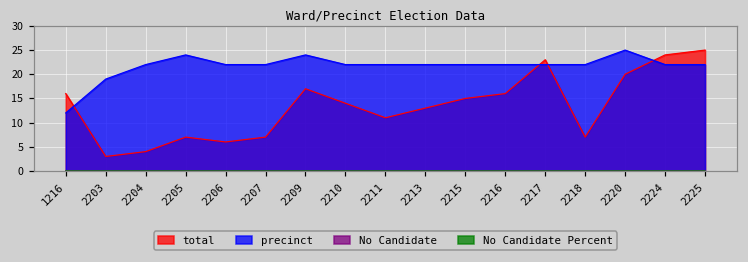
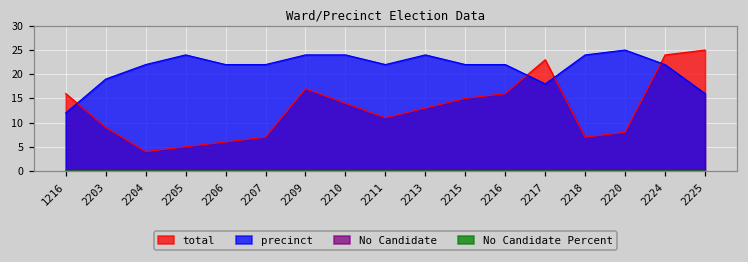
total, 2203: 3 -> 9
total, 2205: 7 -> 5
precinct, 2210: 22 -> 24
precinct, 2213: 22 -> 24
precinct, 2217: 22 -> 18
precinct, 2218: 22 -> 24
total, 2220: 20 -> 8
precinct, 2225: 22 -> 16
